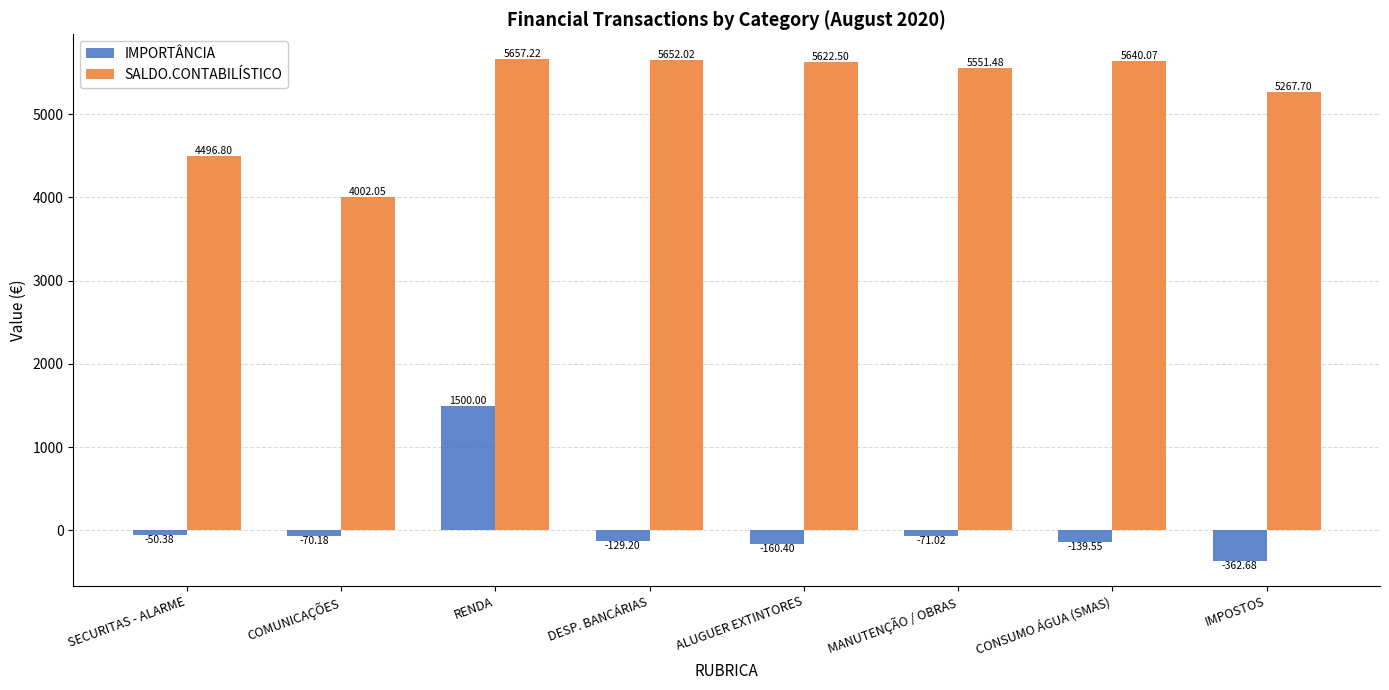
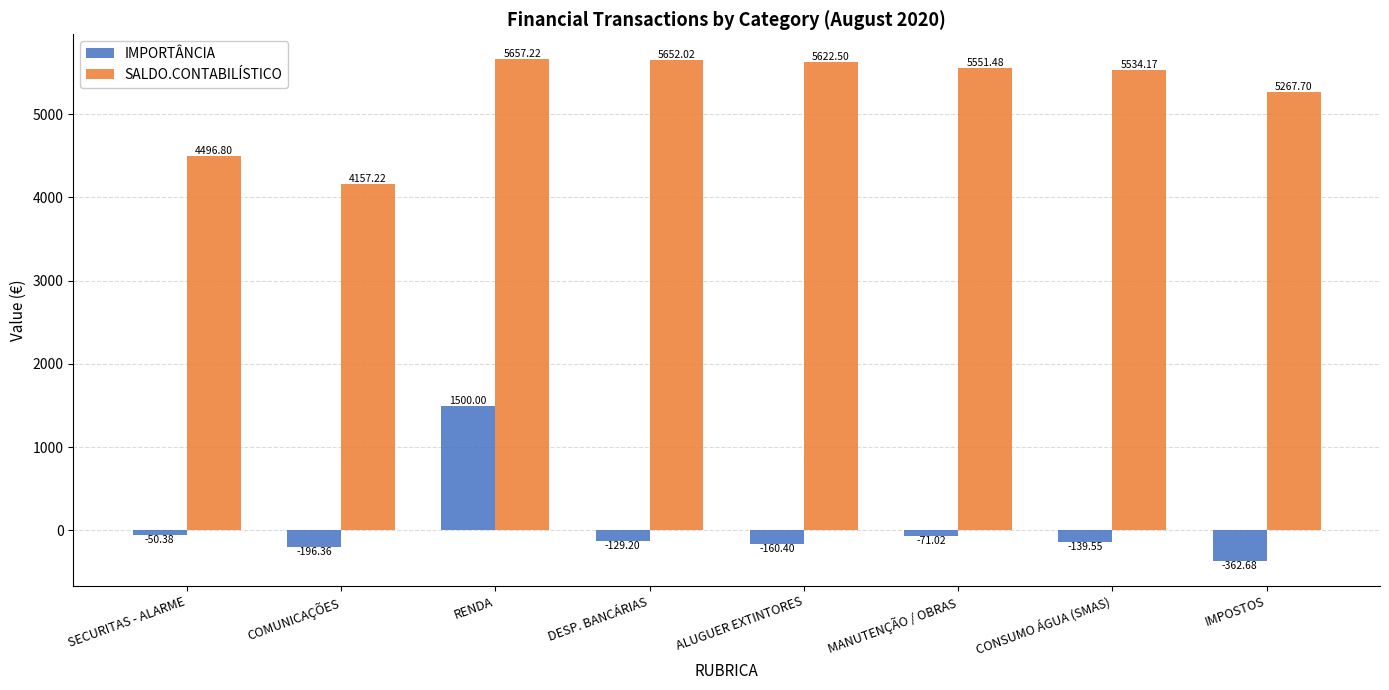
IMPORTÂNCIA, COMUNICAÇÕES: -70.18 -> -196.36
SALDO.CONTABILÍSTICO, COMUNICAÇÕES: 4002.05 -> 4157.22
SALDO.CONTABILÍSTICO, CONSUMO ÁGUA (SMAS): 5640.07 -> 5534.17
